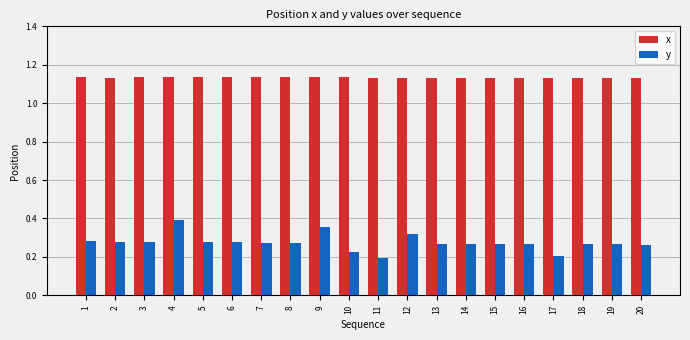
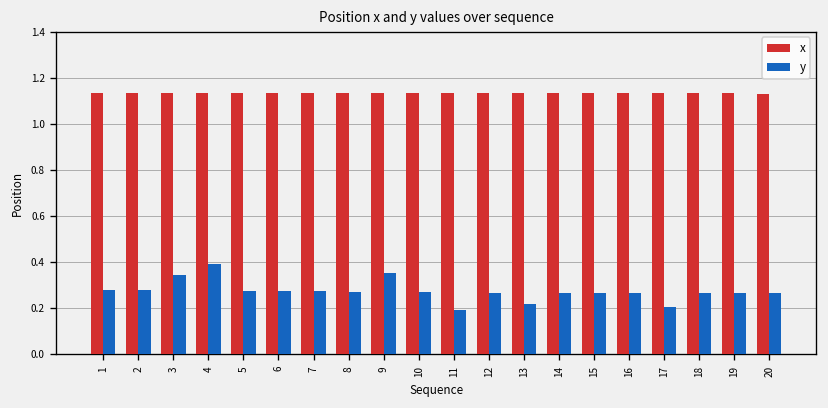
y, 3: 0.28 -> 0.35
y, 10: 0.22 -> 0.27
y, 12: 0.32 -> 0.27
y, 13: 0.27 -> 0.22
